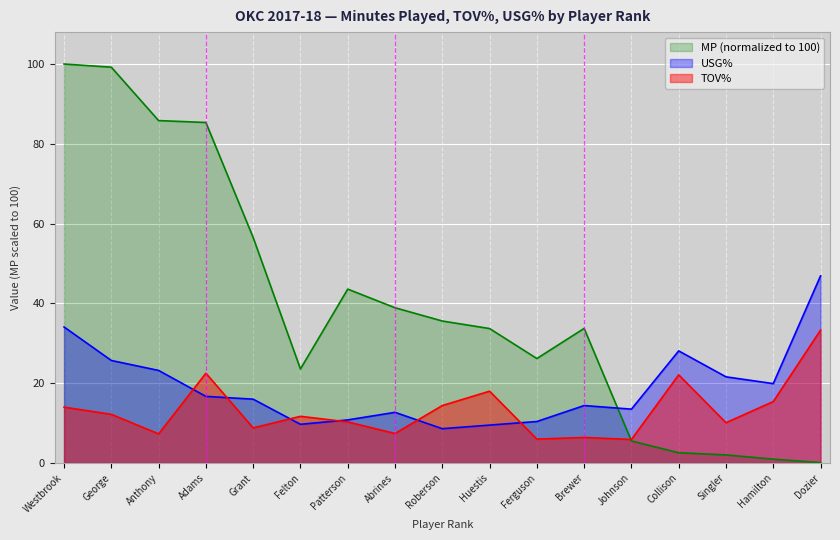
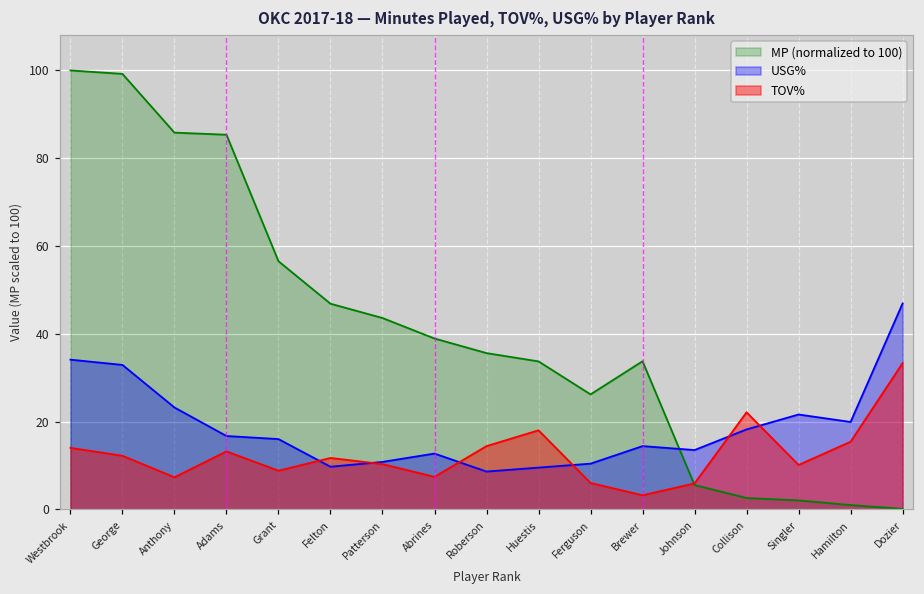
USG%, George: 26 -> 33
TOV%, Adams: 23 -> 13
MP (normalized to 100), Felton: 24 -> 47
TOV%, Brewer: 6 -> 3
USG%, Collison: 28 -> 18
